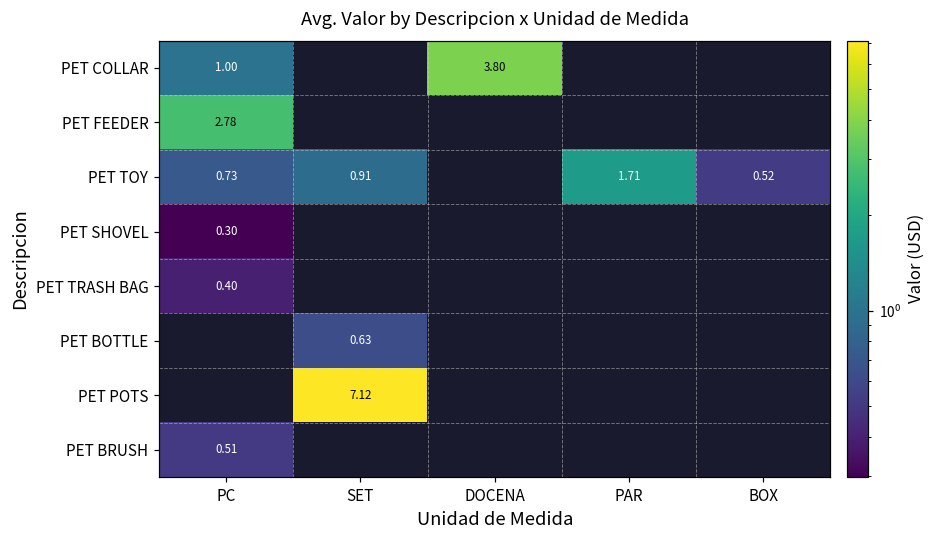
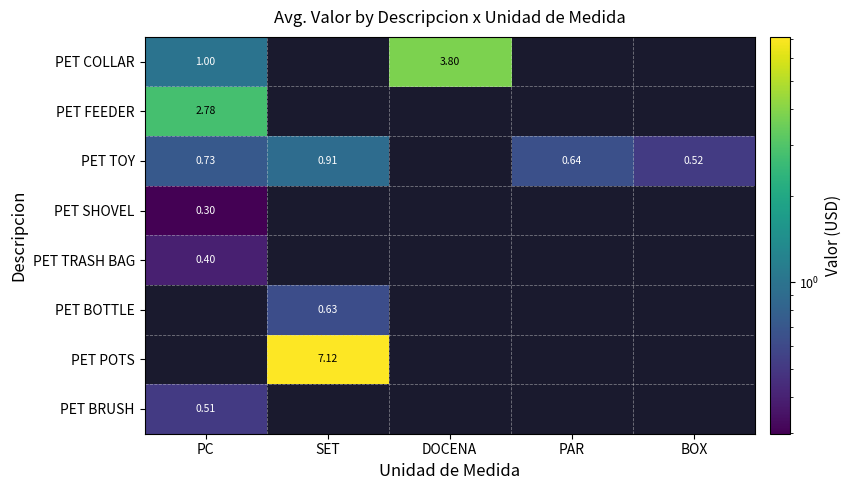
PET TOY, PAR: 1.71 -> 0.64
